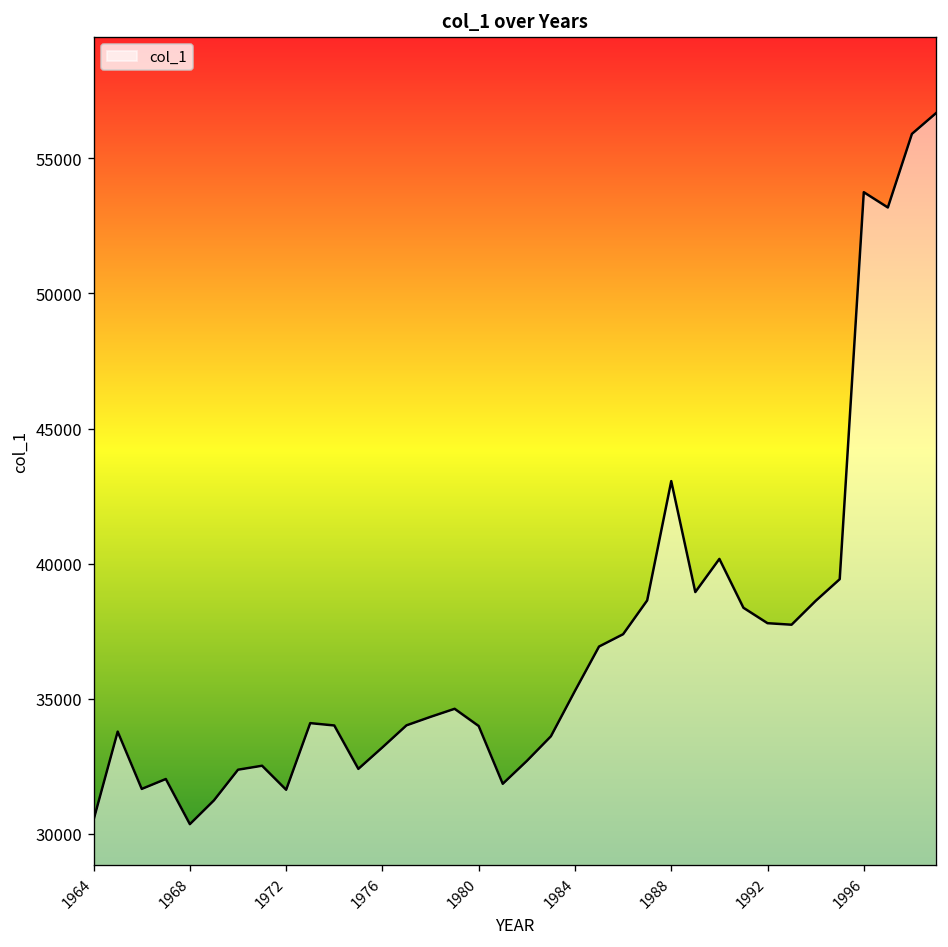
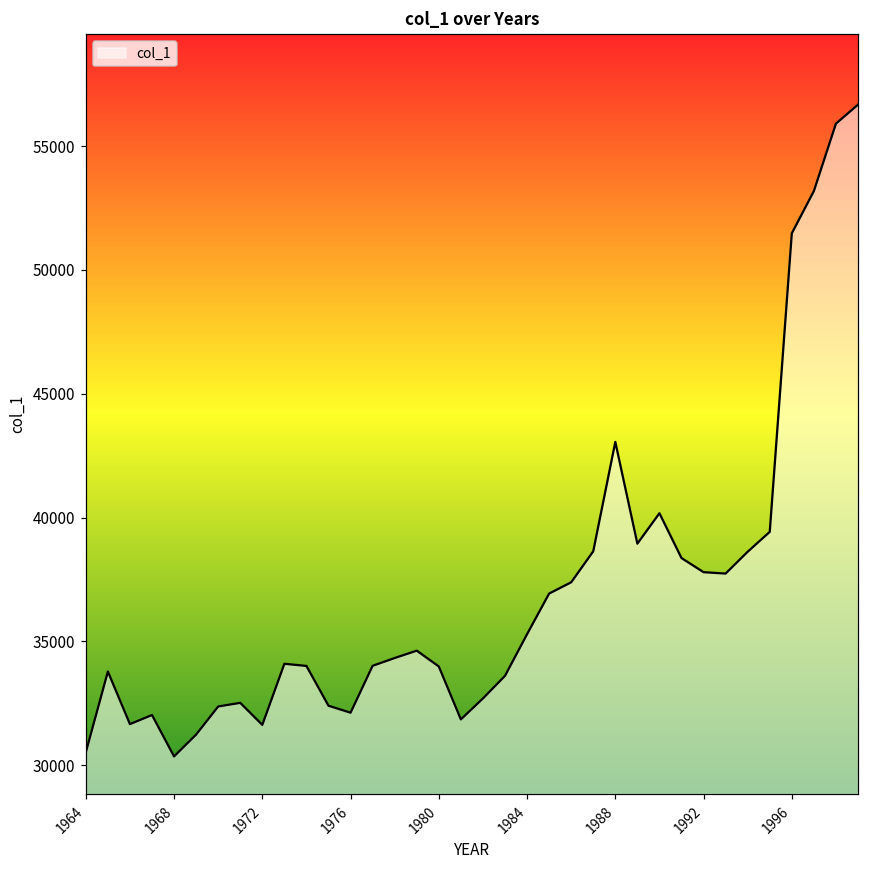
1976: 33200 -> 32100
1996: 53700 -> 51500
